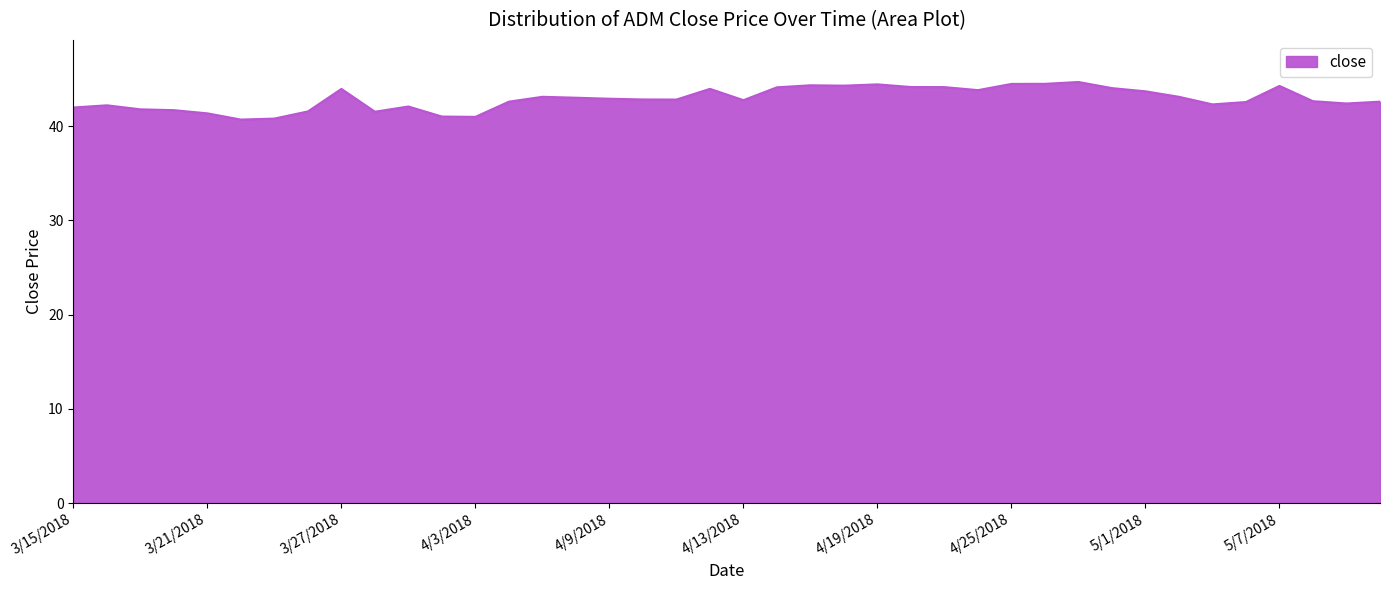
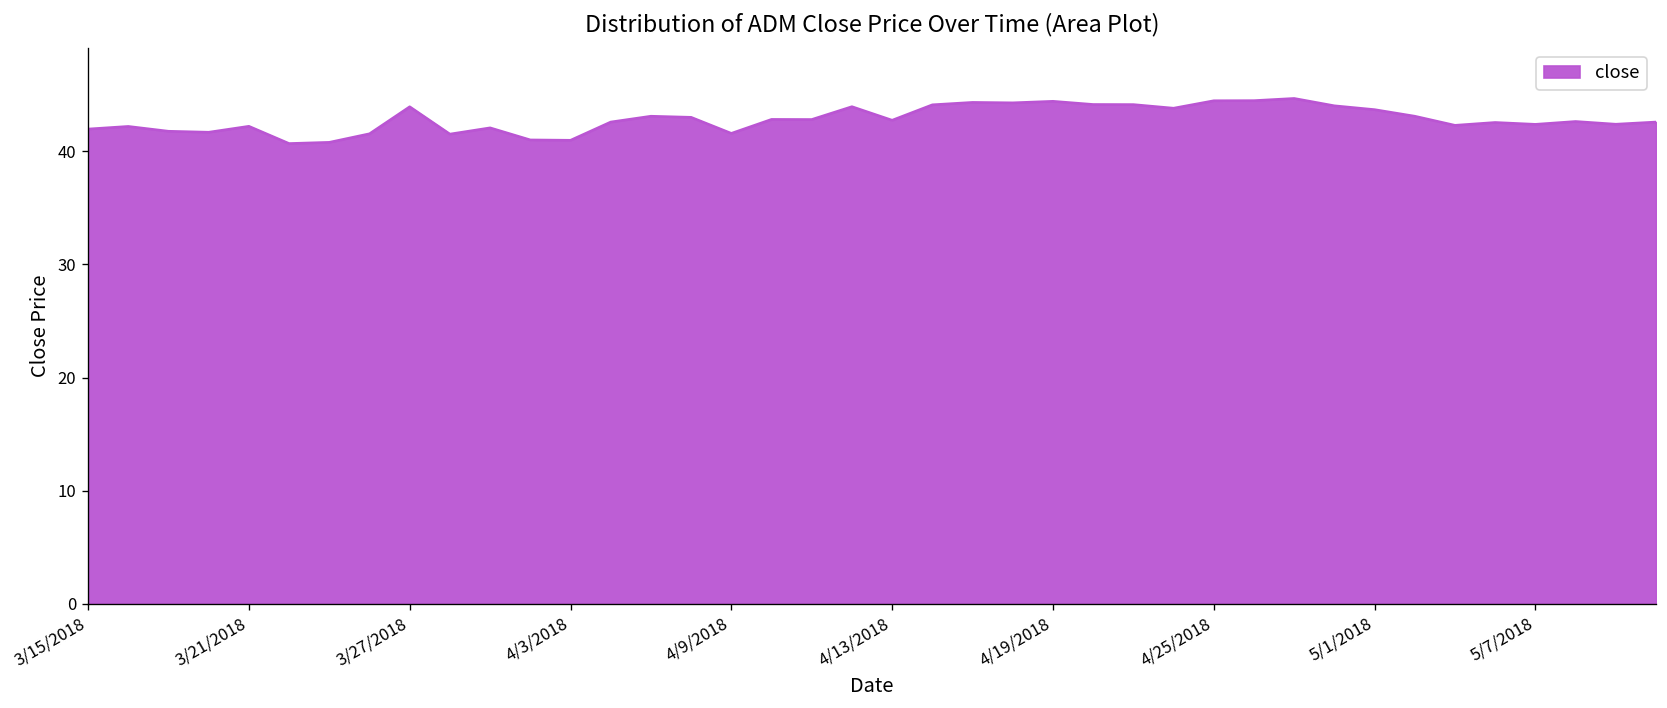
3/21/2018: 41 -> 42
4/9/2018: 43 -> 42
5/7/2018: 44 -> 42
